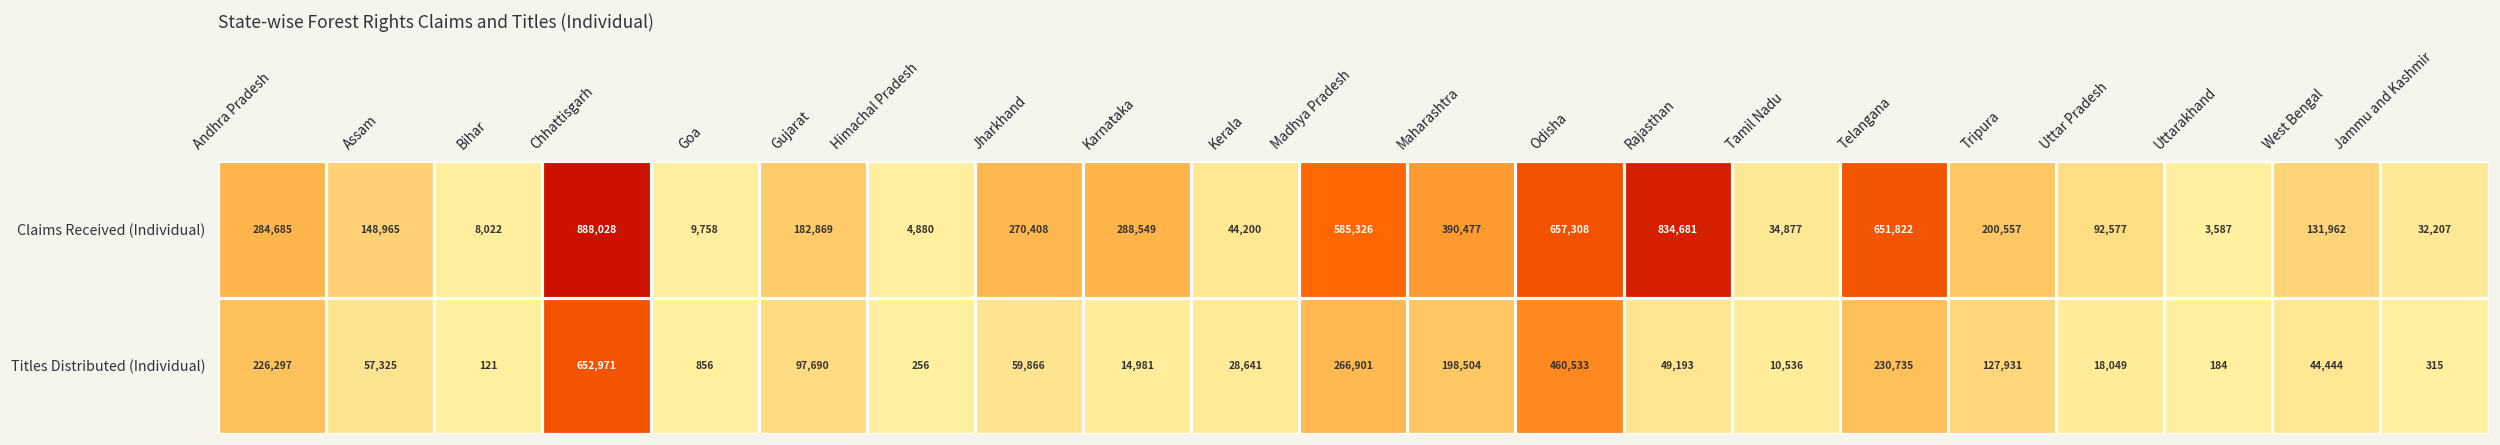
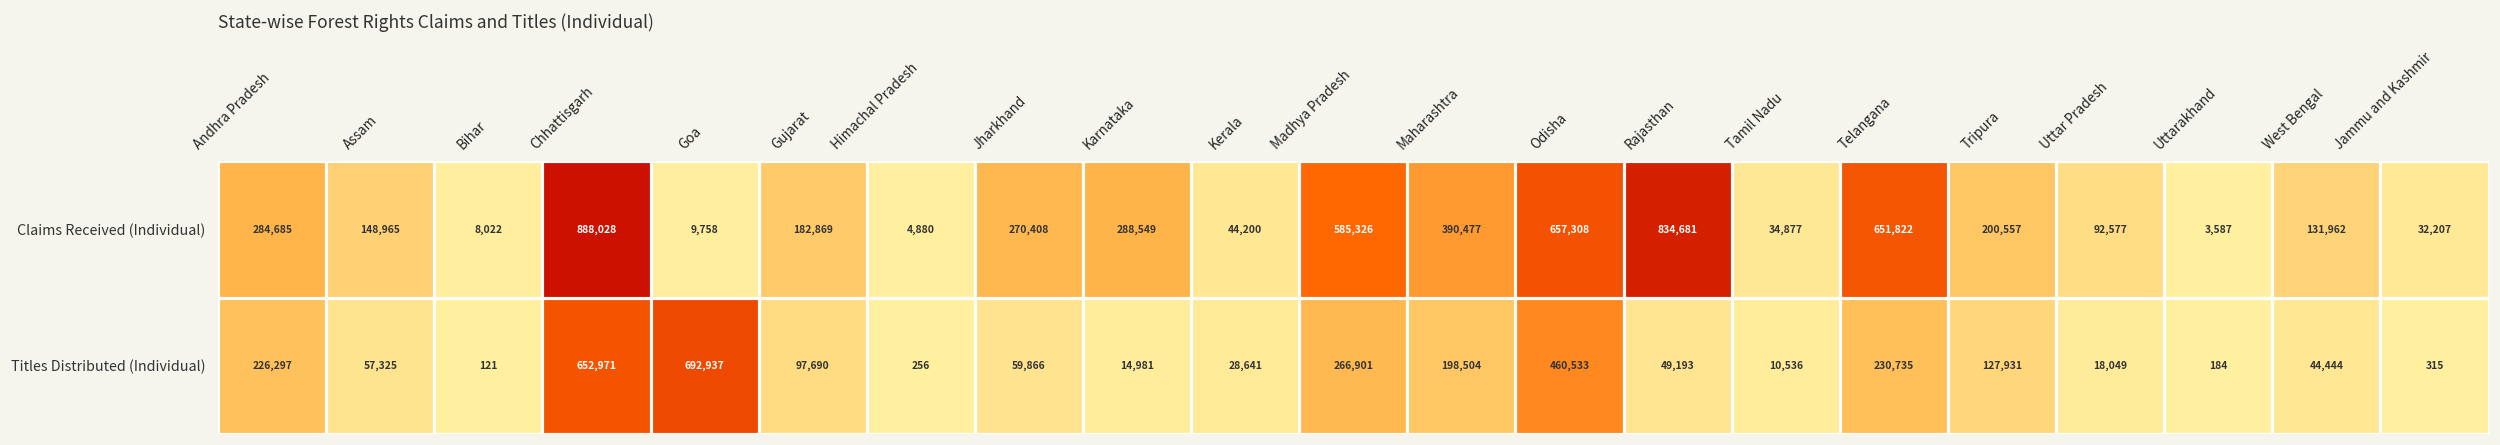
Titles Distributed (Individual), Goa: 856 -> 692,937
